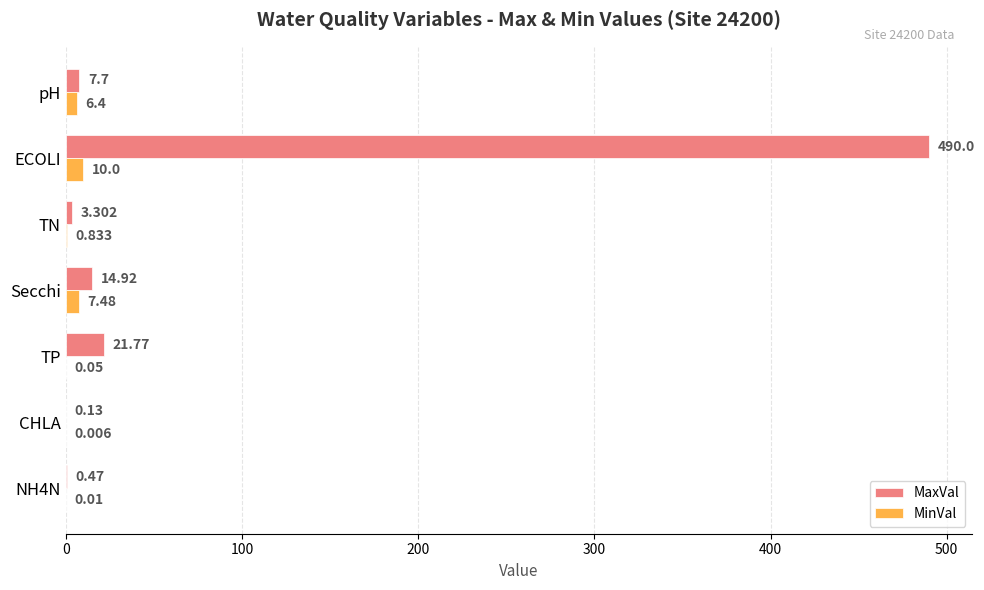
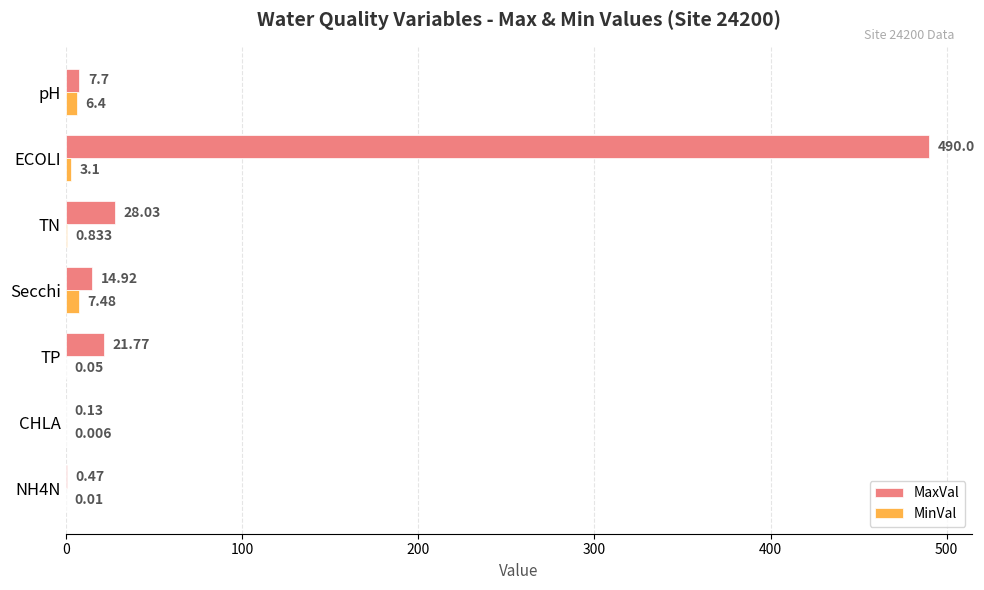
MinVal, ECOLI: 10.0 -> 3.1
MaxVal, TN: 3.302 -> 28.03
